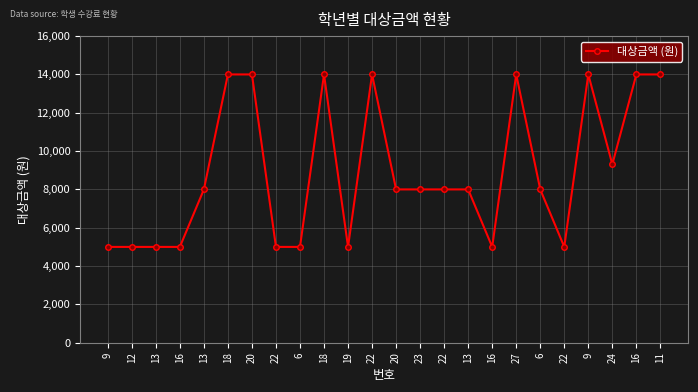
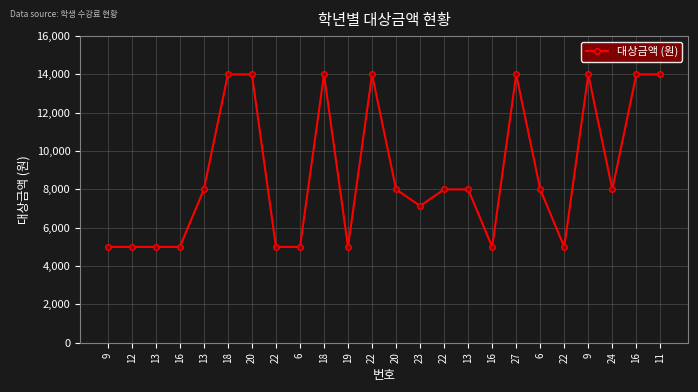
23: 8,000 -> 7,100
24: 9,300 -> 8,000
